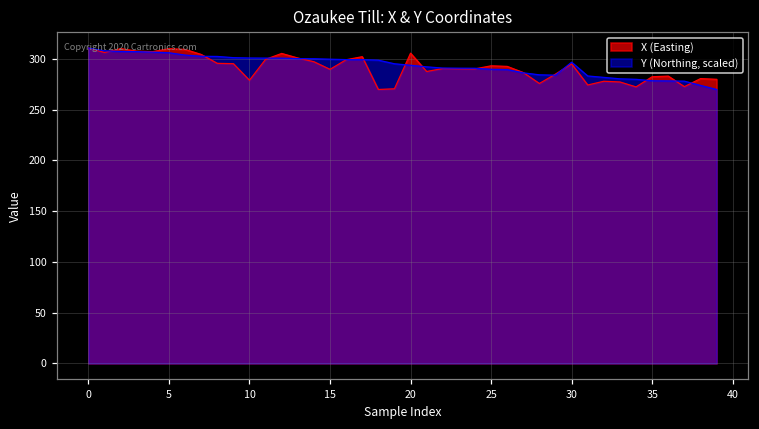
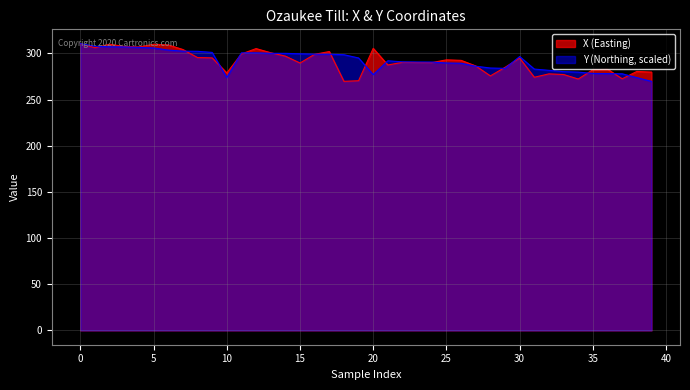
Y (Northing, scaled), 10: 300 -> 270
Y (Northing, scaled), 20: 290 -> 280
